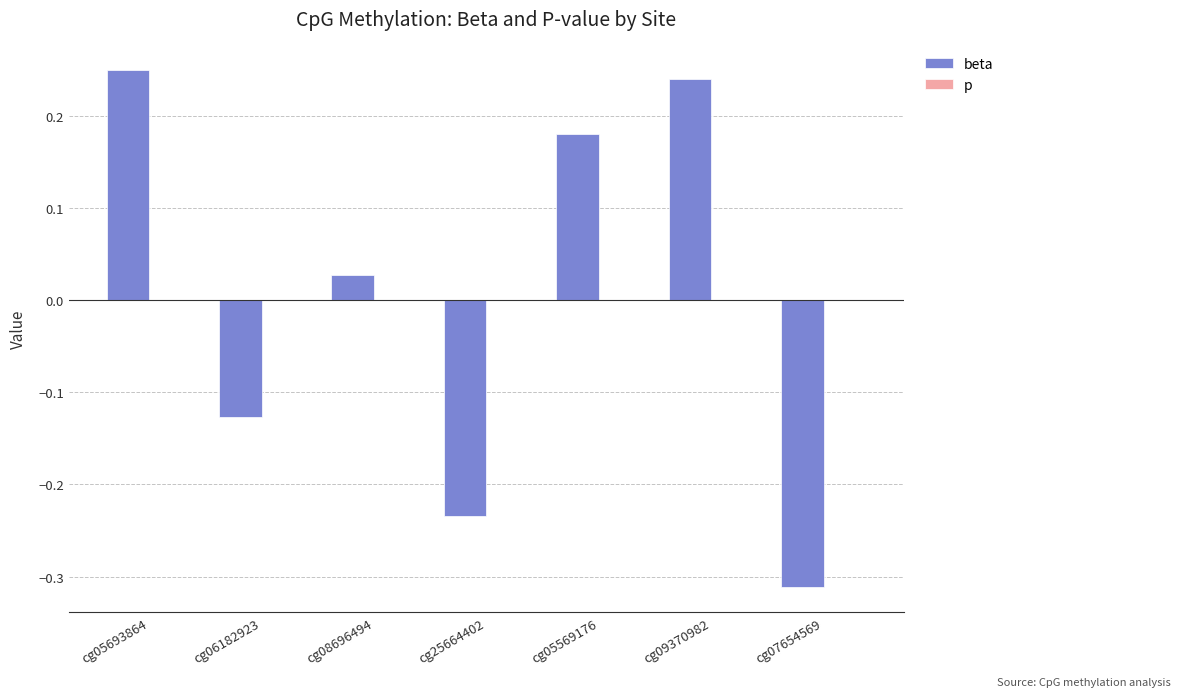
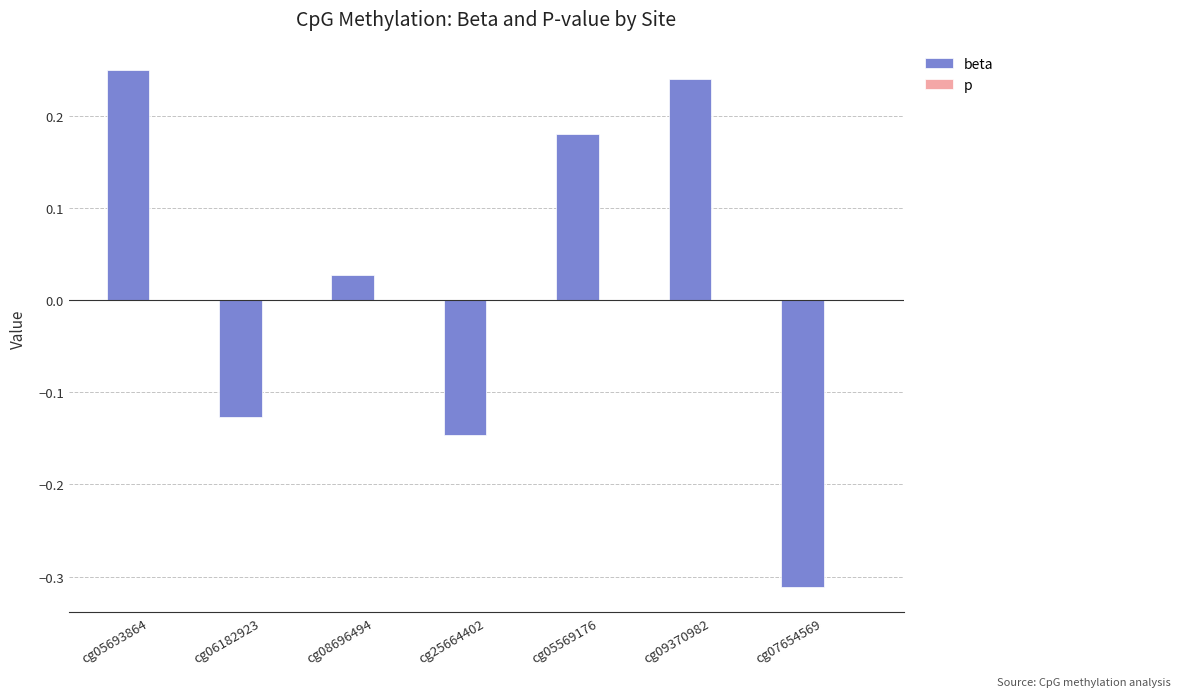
beta, cg25664402: -0.23 -> -0.15
